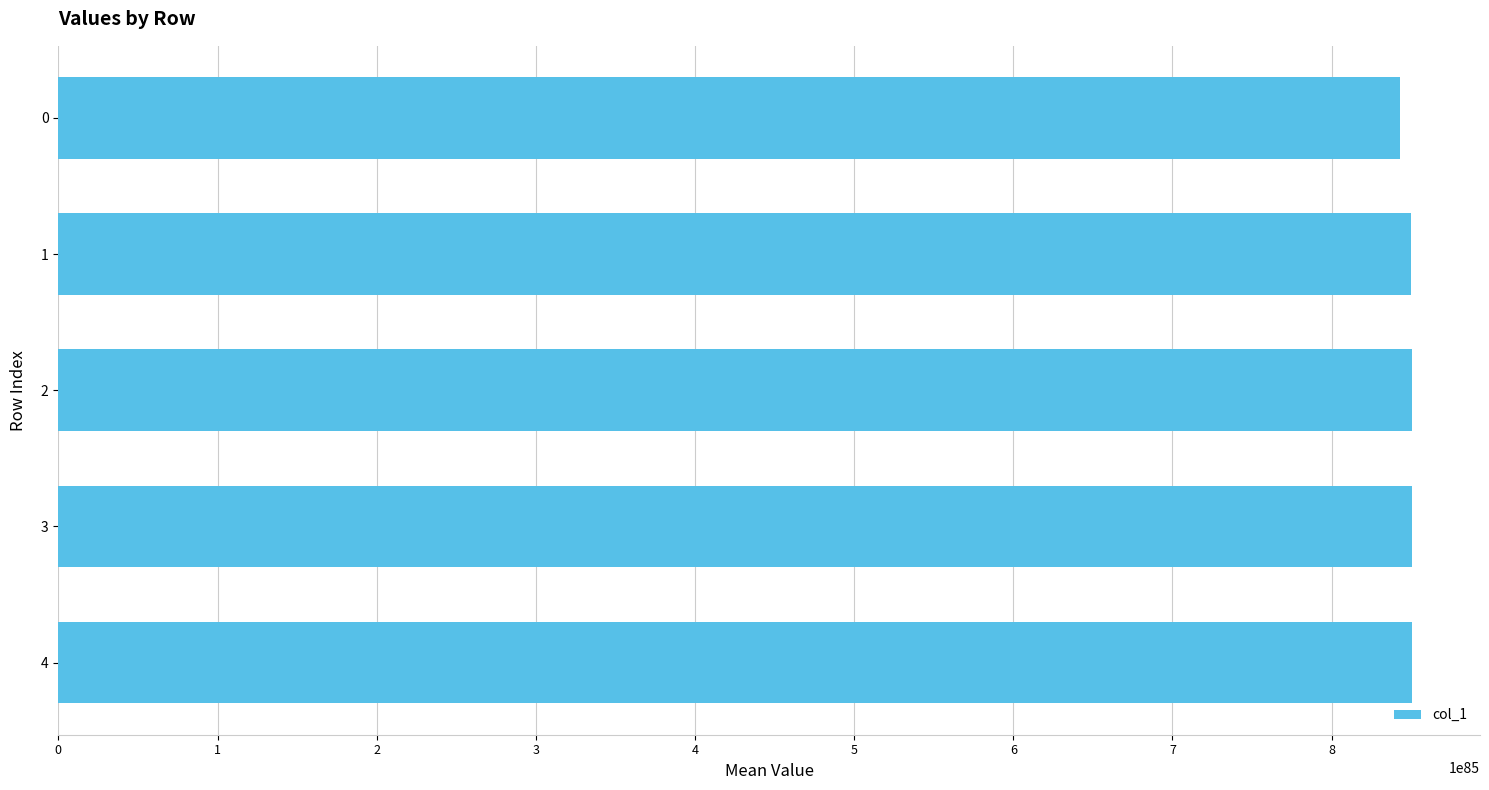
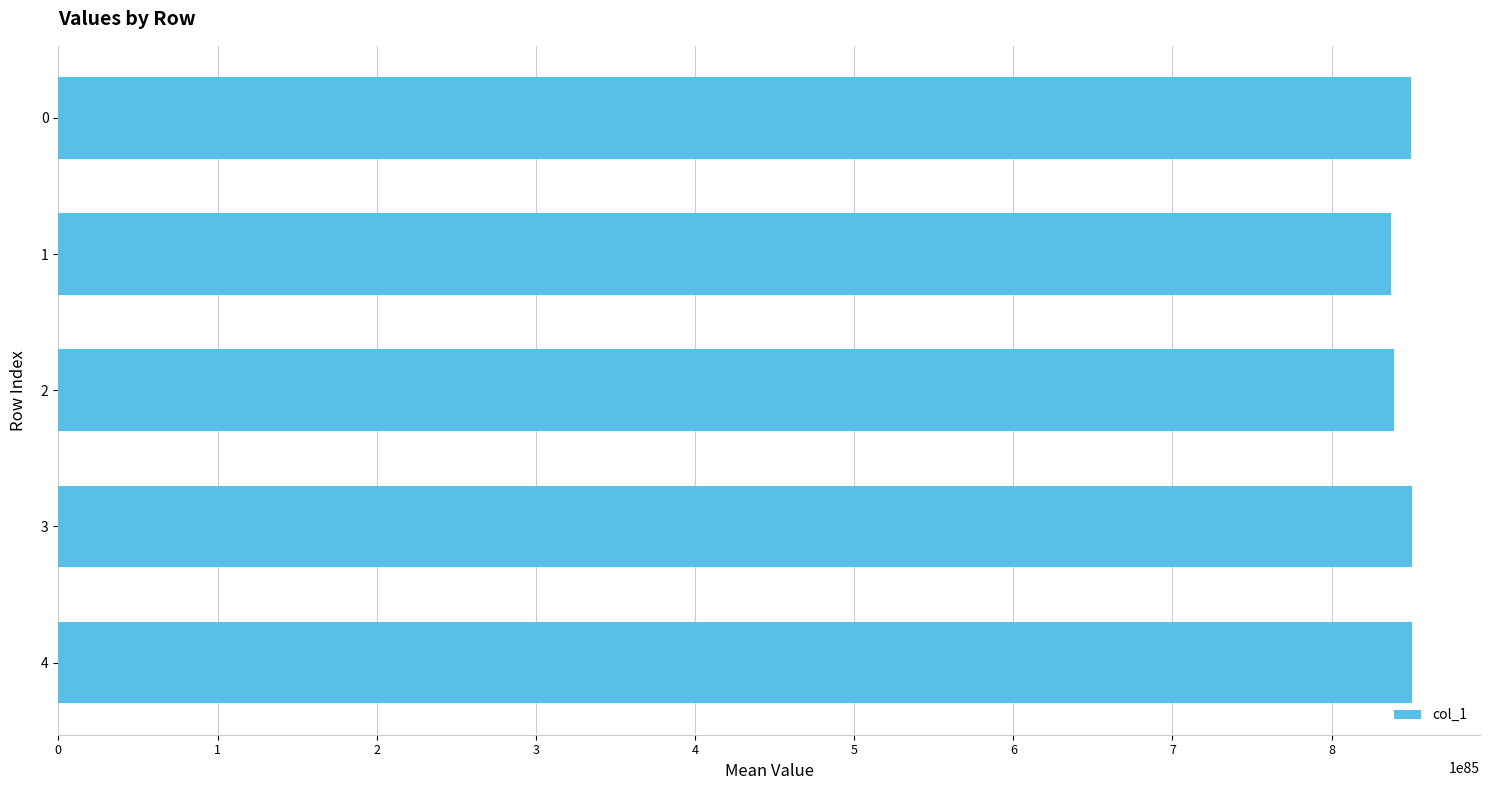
0: 84300000000000000000000000000000000000000000000000000000000000000000000000000000000000 -> 85000000000000000000000000000000000000000000000000000000000000000000000000000000000000
1: 85000000000000000000000000000000000000000000000000000000000000000000000000000000000000 -> 83700000000000000000000000000000000000000000000000000000000000000000000000000000000000
2: 85000000000000000000000000000000000000000000000000000000000000000000000000000000000000 -> 83900000000000000000000000000000000000000000000000000000000000000000000000000000000000
